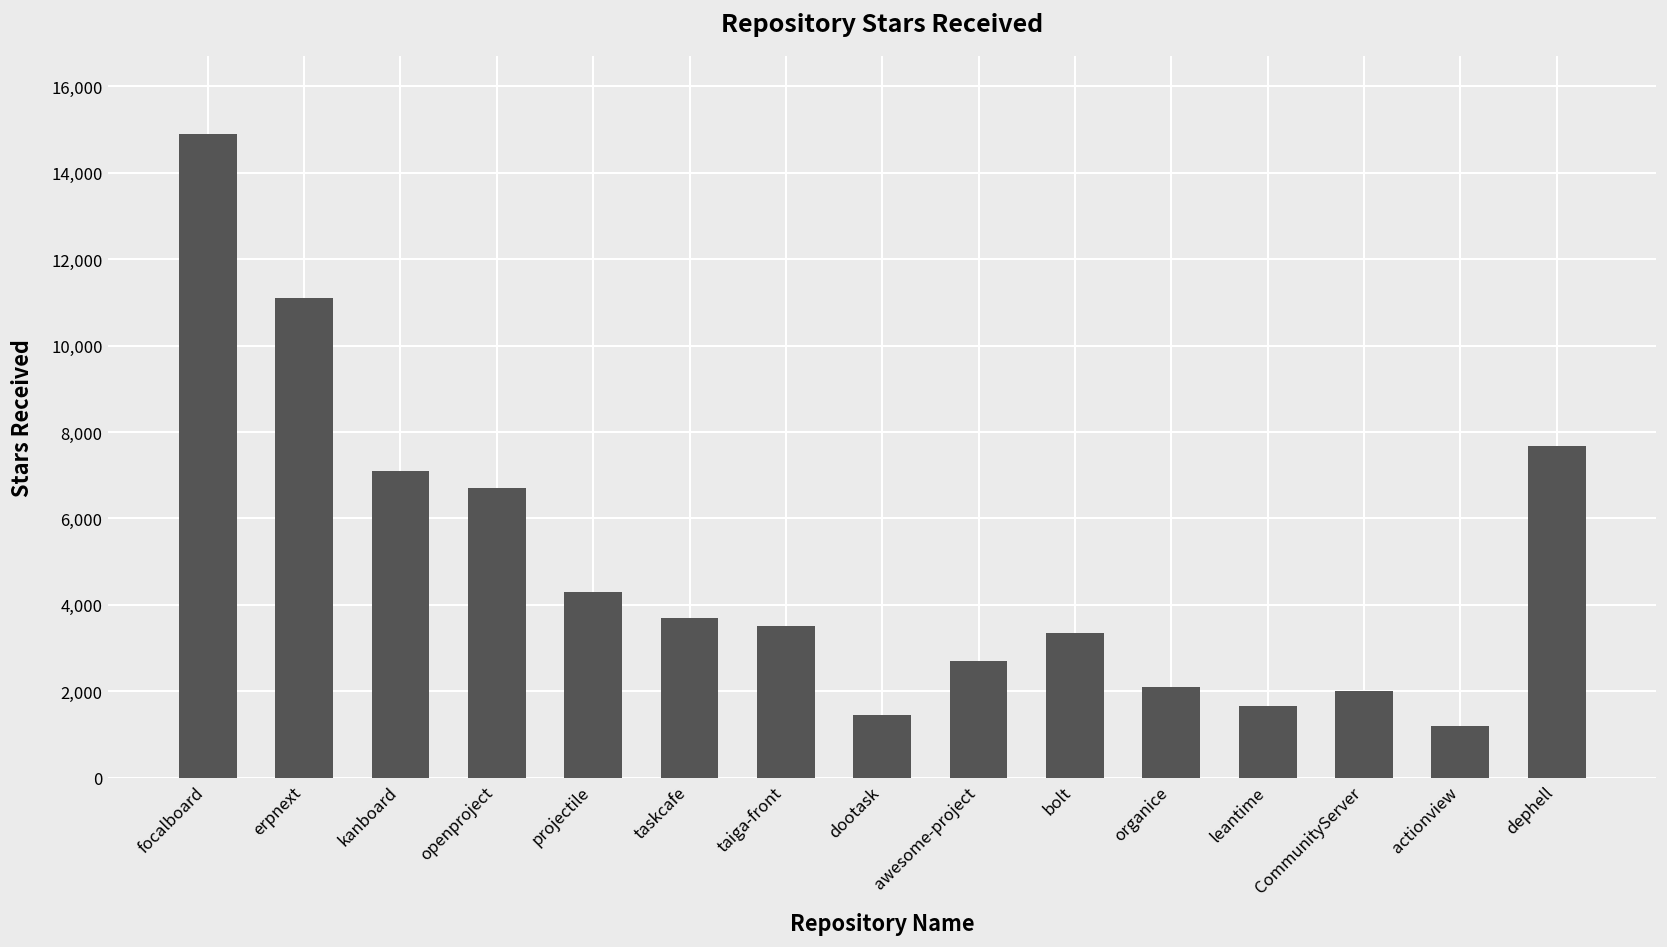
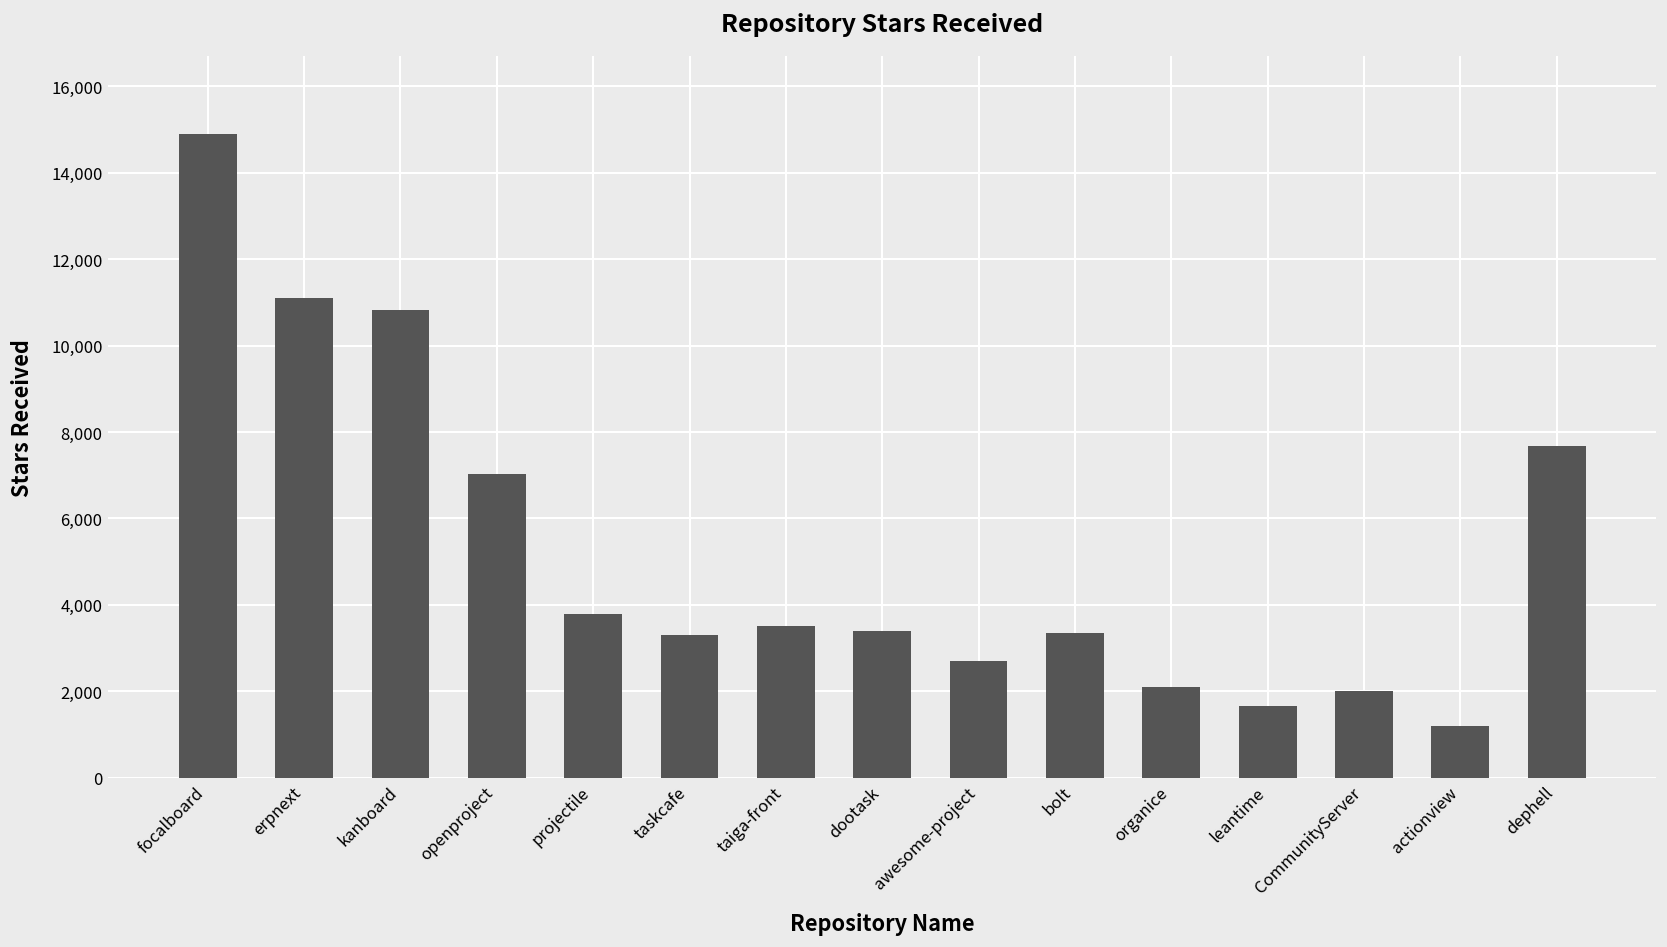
kanboard: 7,100 -> 10,800
openproject: 6,700 -> 7,000
projectile: 4,300 -> 3,800
taskcafe: 3,700 -> 3,300
dootask: 1,500 -> 3,400
